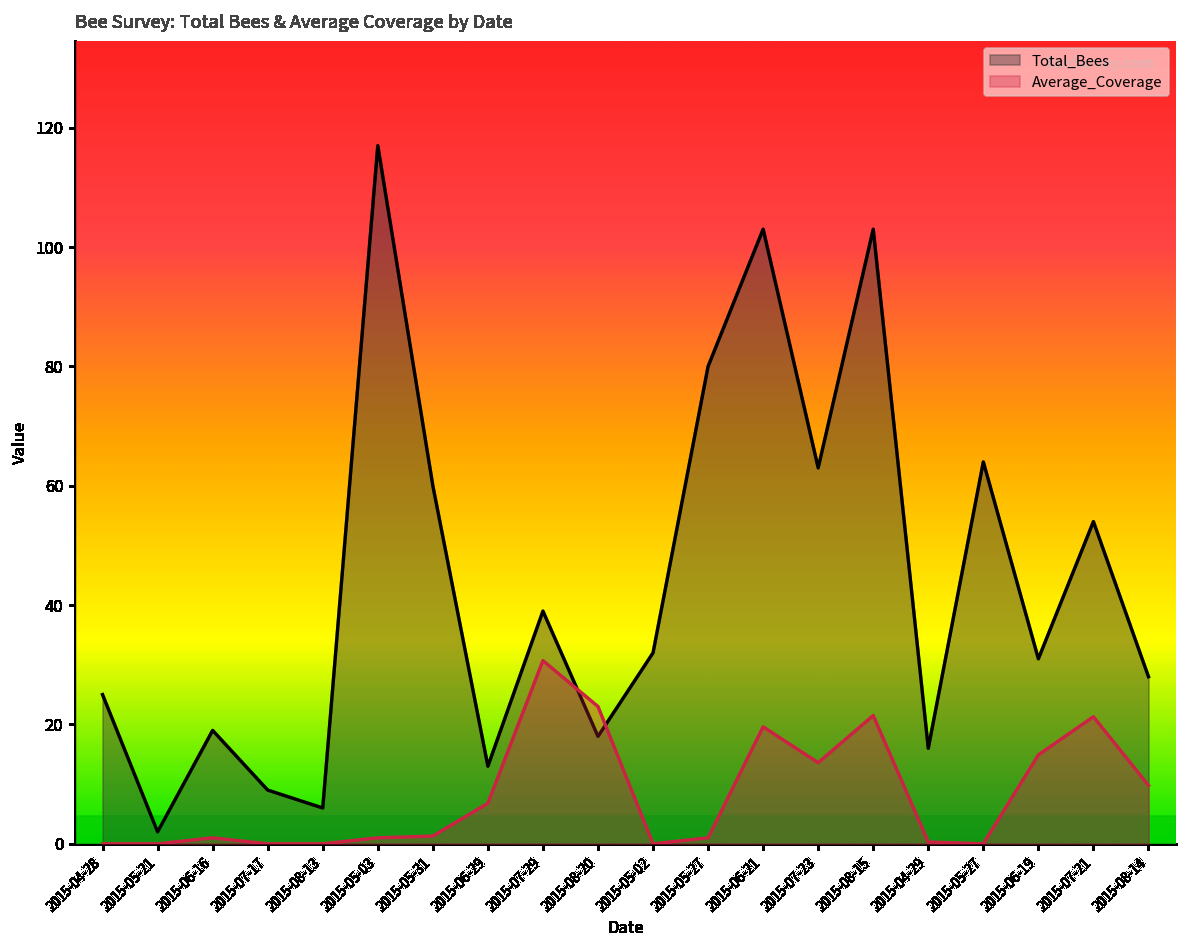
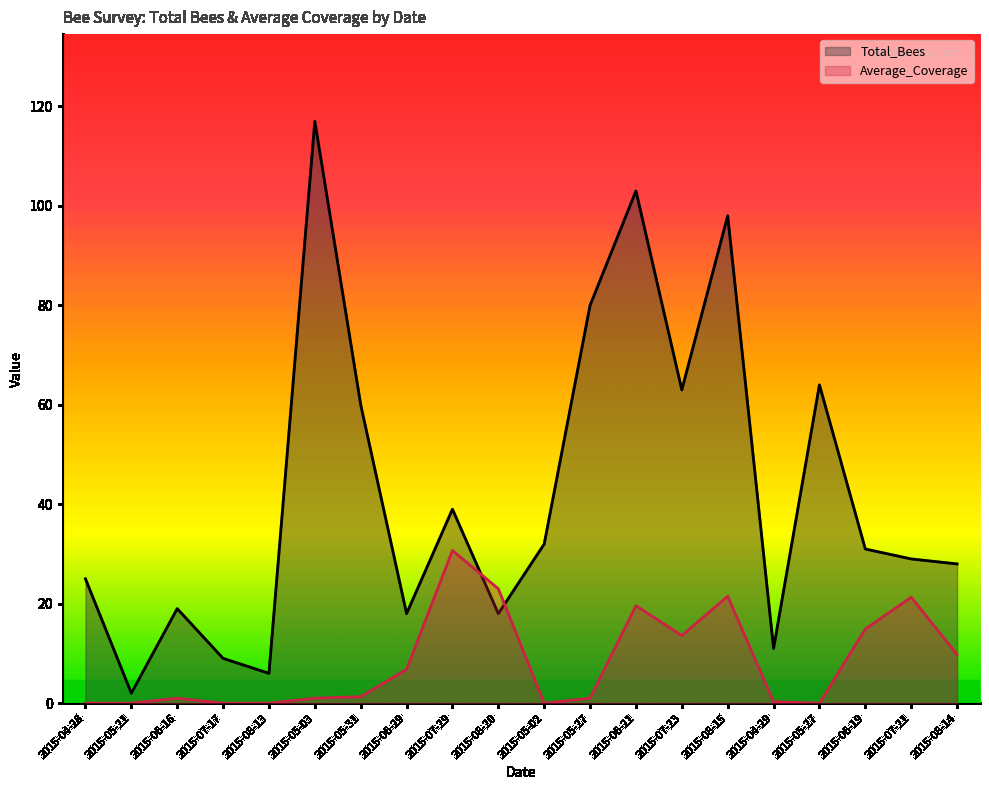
Total_Bees, 2015-06-29: 13 -> 18
Total_Bees, 2015-08-15: 103 -> 98
Total_Bees, 2015-04-29: 16 -> 11
Total_Bees, 2015-07-21: 54 -> 29
